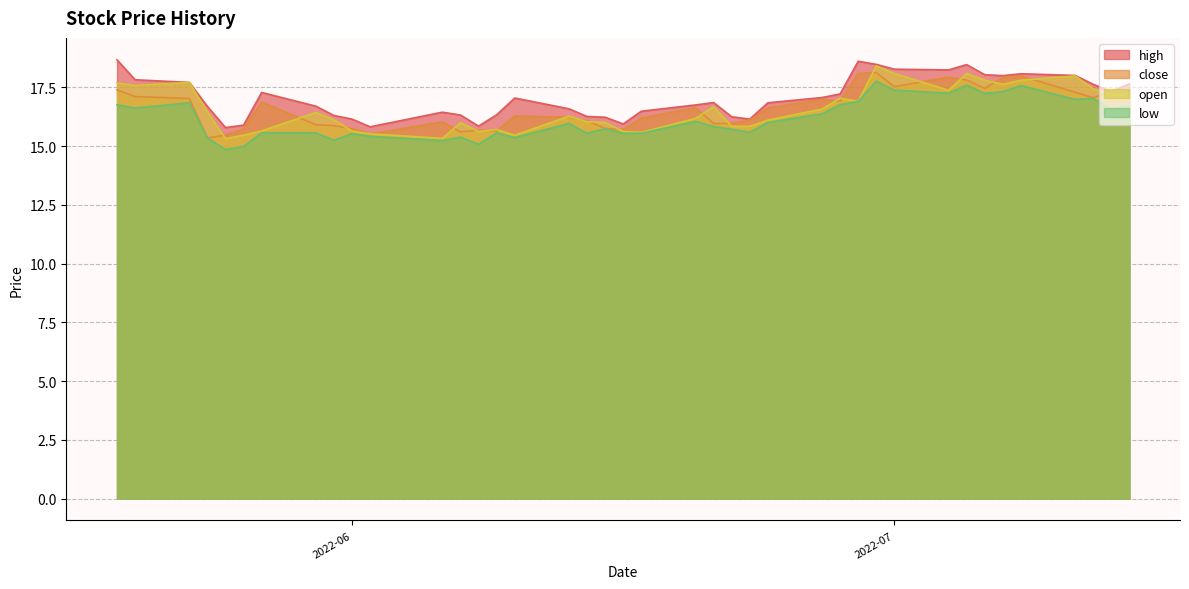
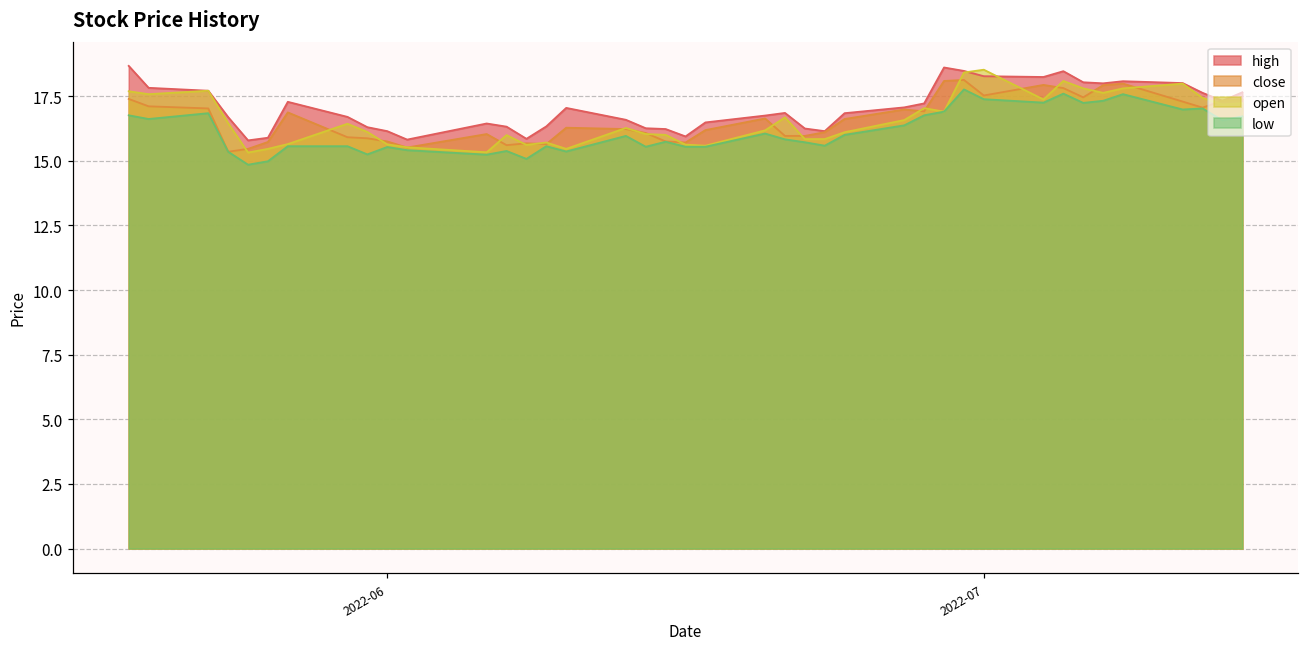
open, 2022-07: 18.1 -> 18.5
